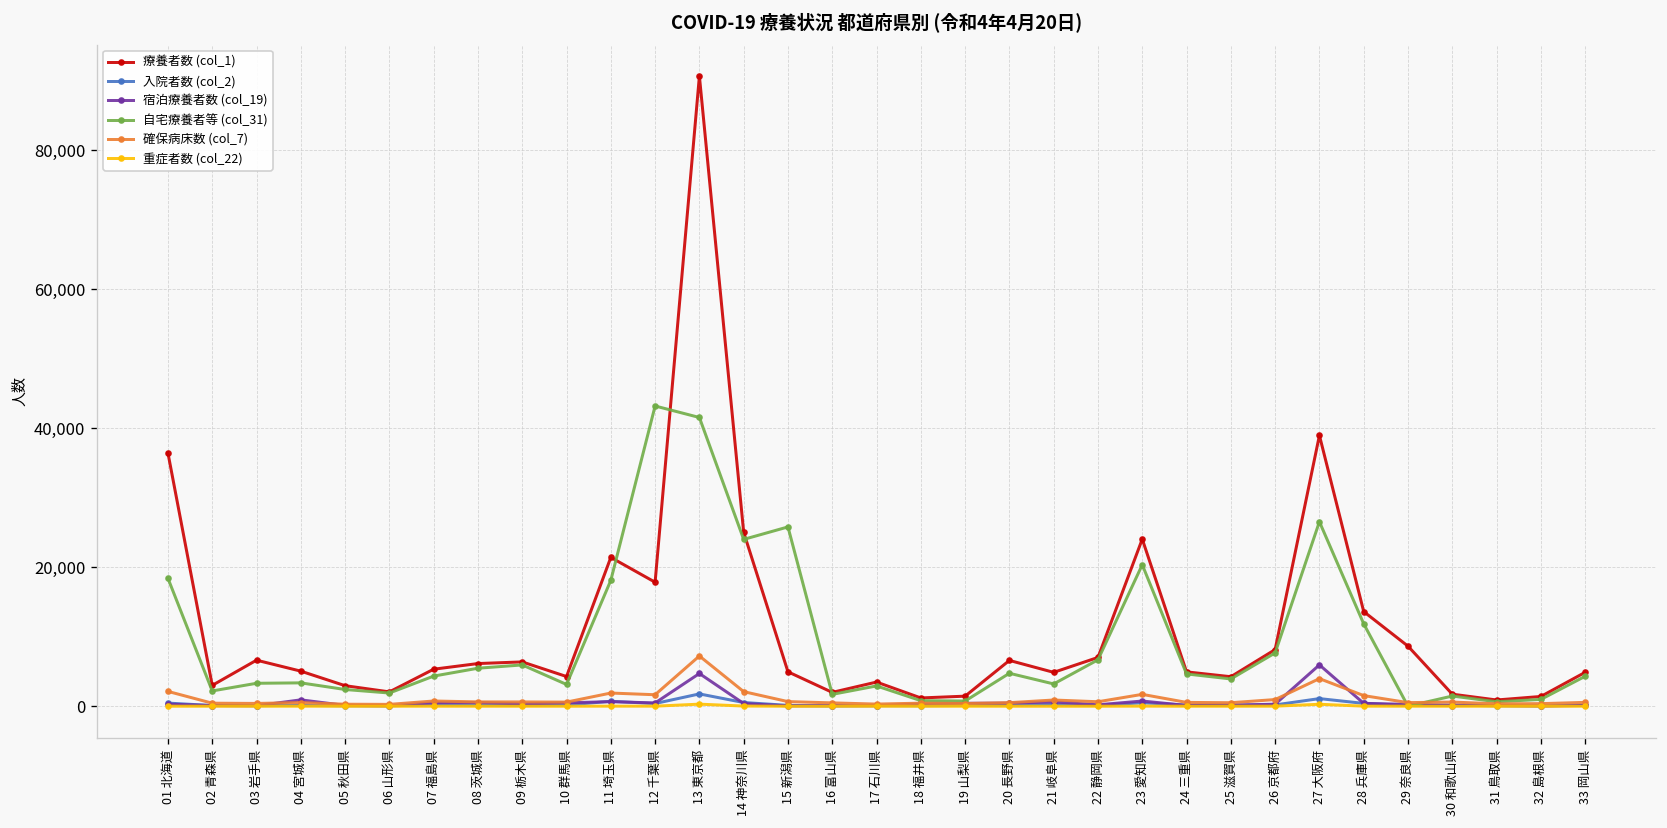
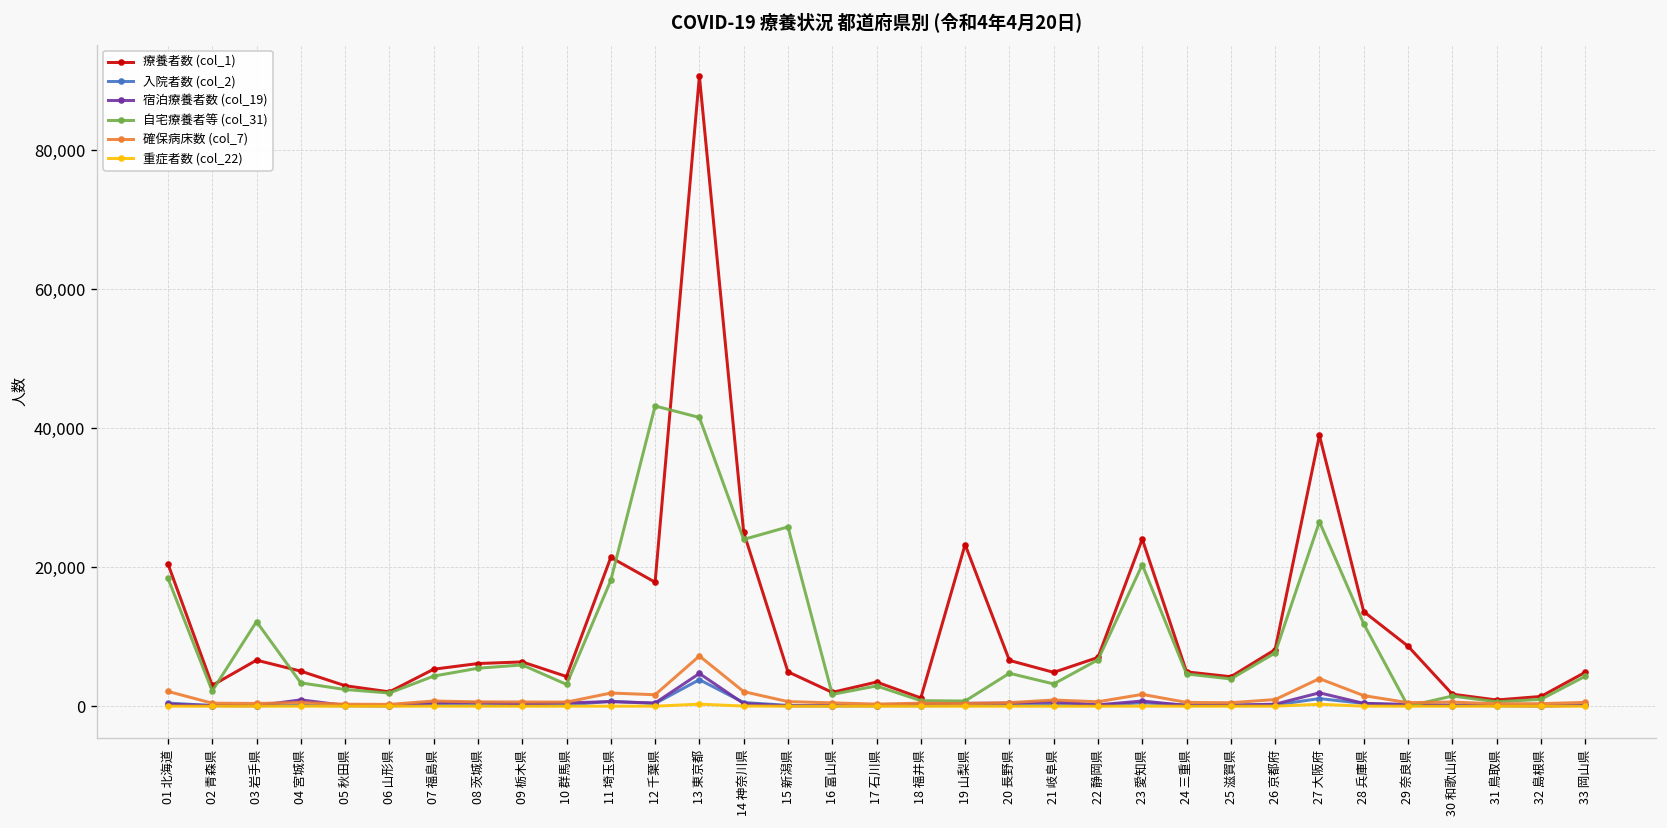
療養者数 (col_1), 01 北海道: 36,000 -> 20,000
自宅療養者等 (col_31), 03 岩手県: 3,000 -> 12,000
入院者数 (col_2), 13 東京都: 2,000 -> 4,000
療養者数 (col_1), 19 山梨県: 1,000 -> 23,000
宿泊療養者数 (col_19), 27 大阪府: 6,000 -> 2,000
